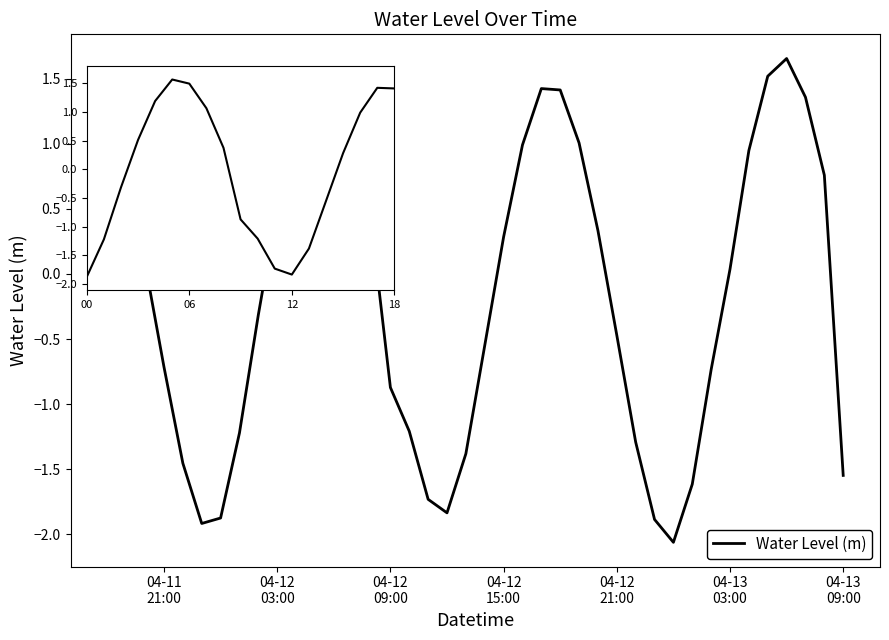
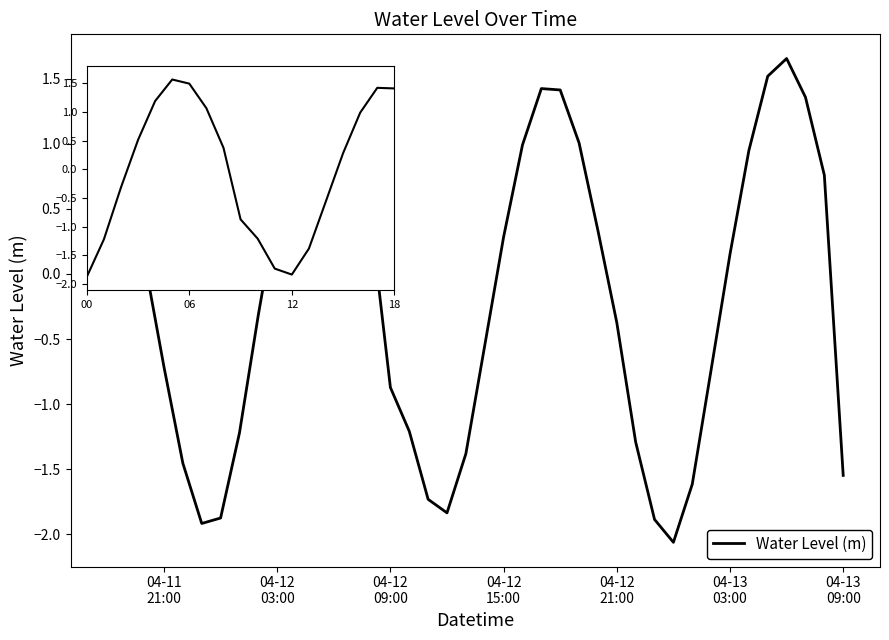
04-12 21:00: -0.47 -> -0.37
04-13 03:00: 0.04 -> 0.15
